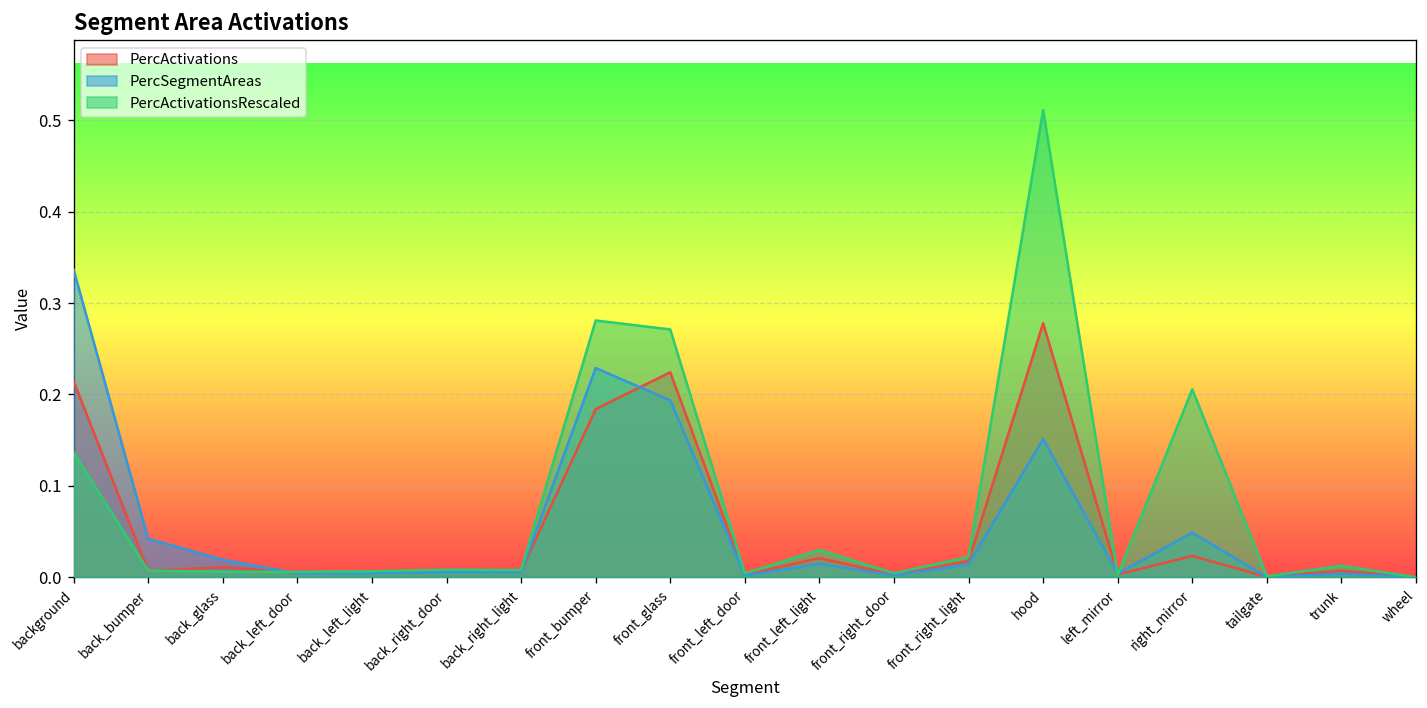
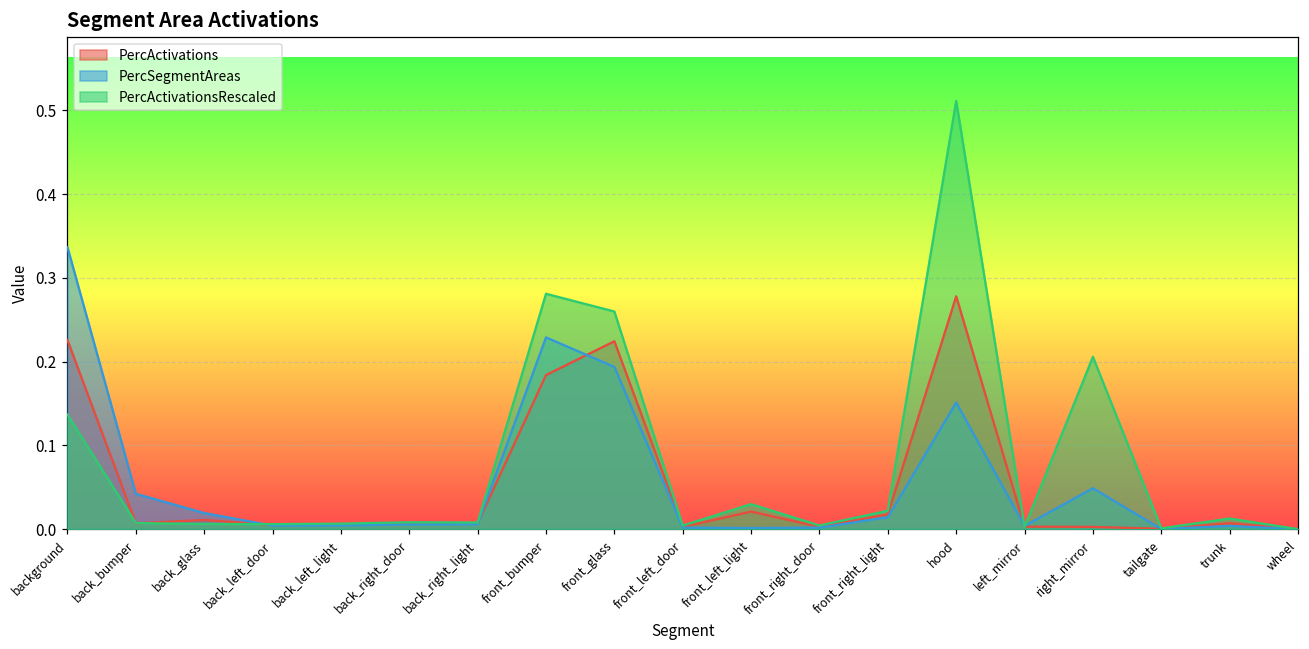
PercActivations, background: 0.21 -> 0.23
PercActivationsRescaled, front_glass: 0.27 -> 0.26
PercSegmentAreas, front_left_light: 0.01 -> 0.00
PercActivations, right_mirror: 0.02 -> 0.00
